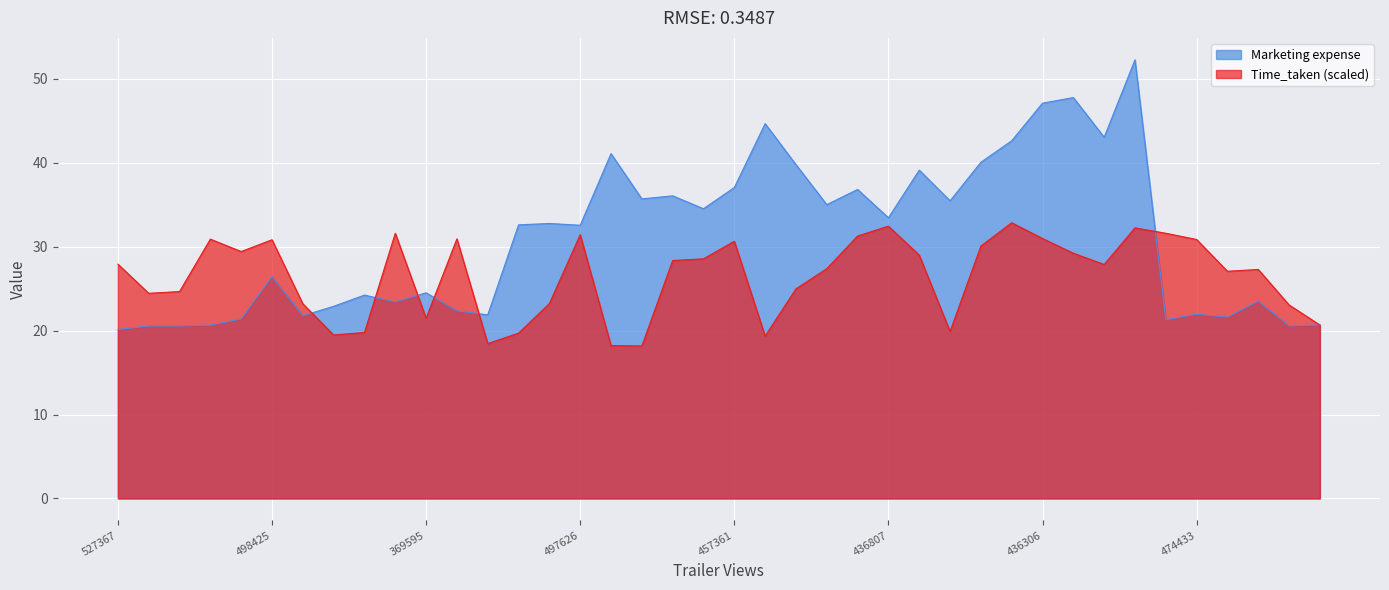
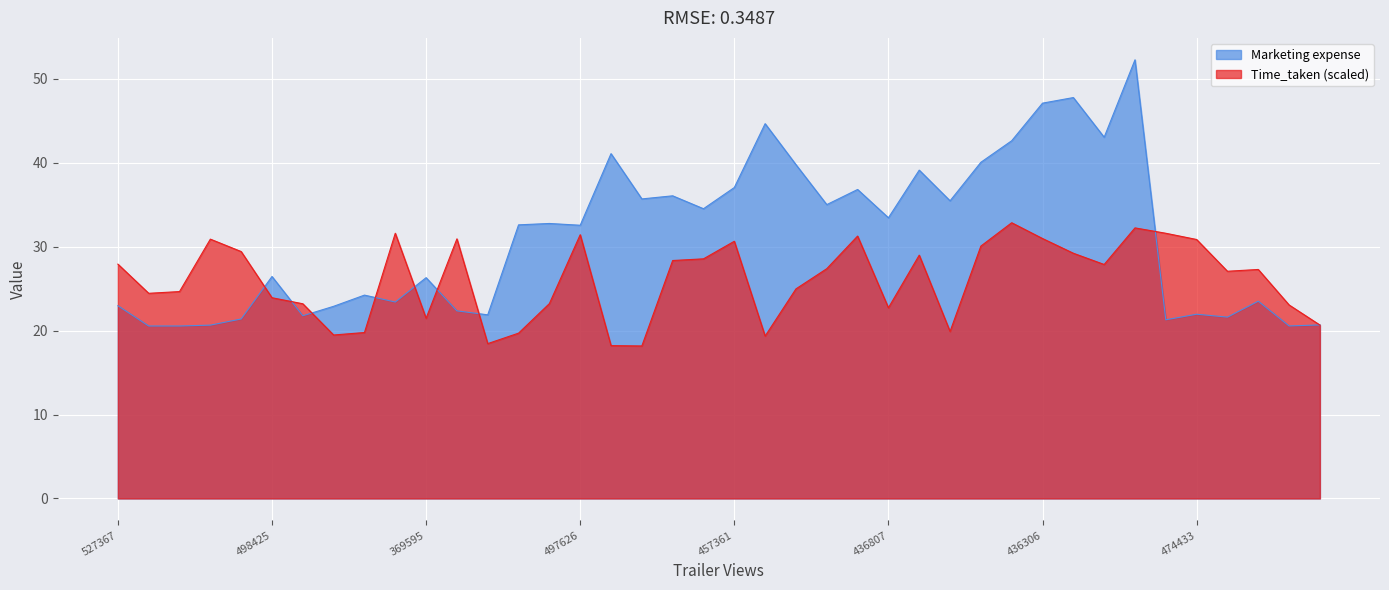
Marketing expense, 527367: 20 -> 23
Time_taken (scaled), 498425: 31 -> 24
Marketing expense, 369595: 24 -> 26
Time_taken (scaled), 436807: 32 -> 23
